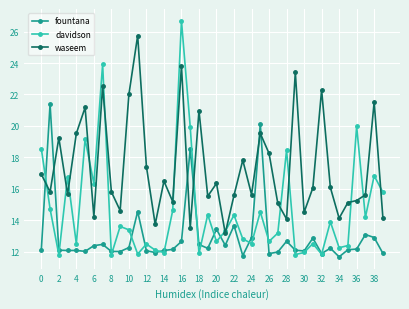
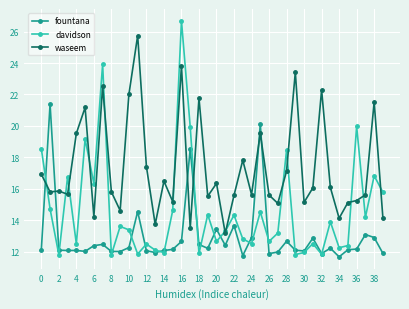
waseem, 2: 19.2 -> 15.9
waseem, 18: 21.0 -> 21.8
waseem, 26: 18.2 -> 15.6
waseem, 28: 14.1 -> 17.1
waseem, 30: 14.5 -> 15.1
